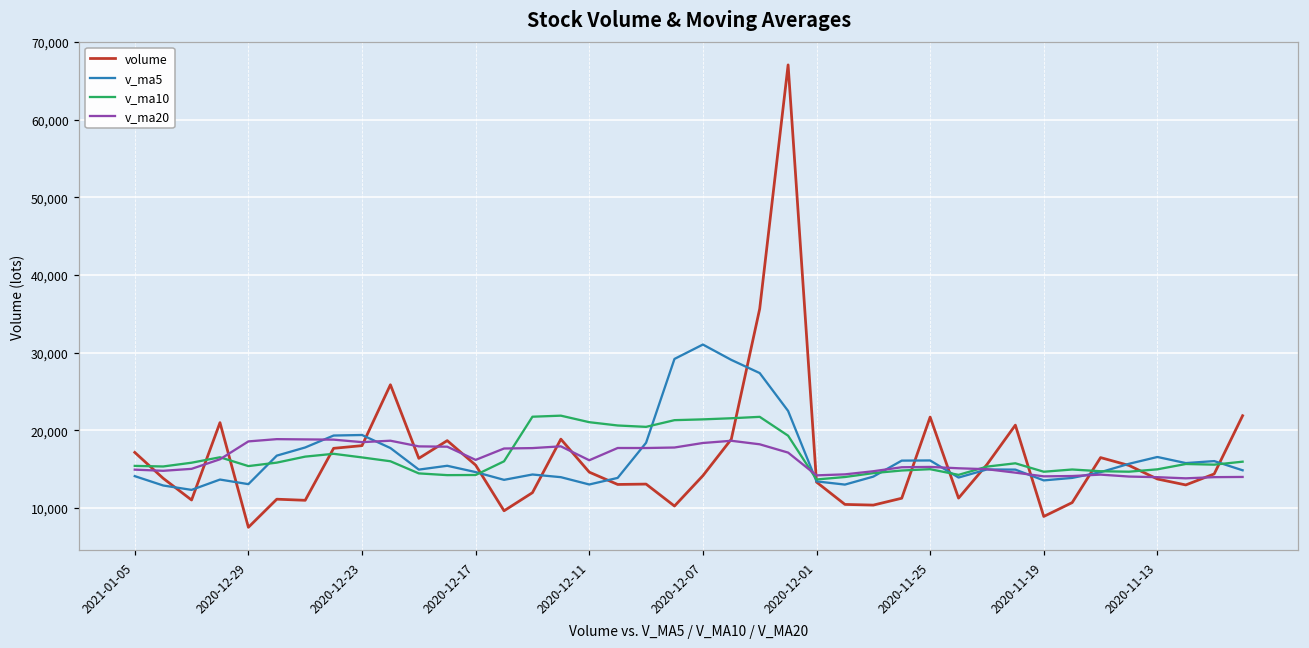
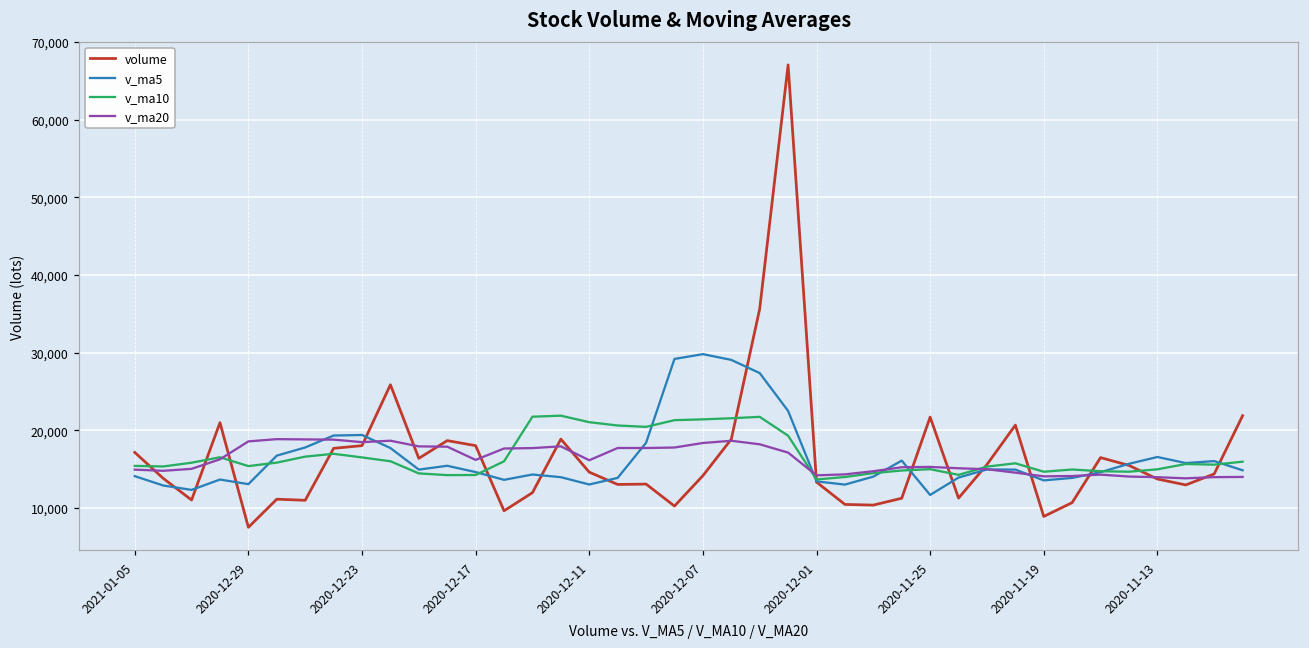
volume, 2020-12-17: 16,000 -> 18,000
v_ma5, 2020-12-07: 31,000 -> 30,000
v_ma5, 2020-11-25: 16,000 -> 12,000
